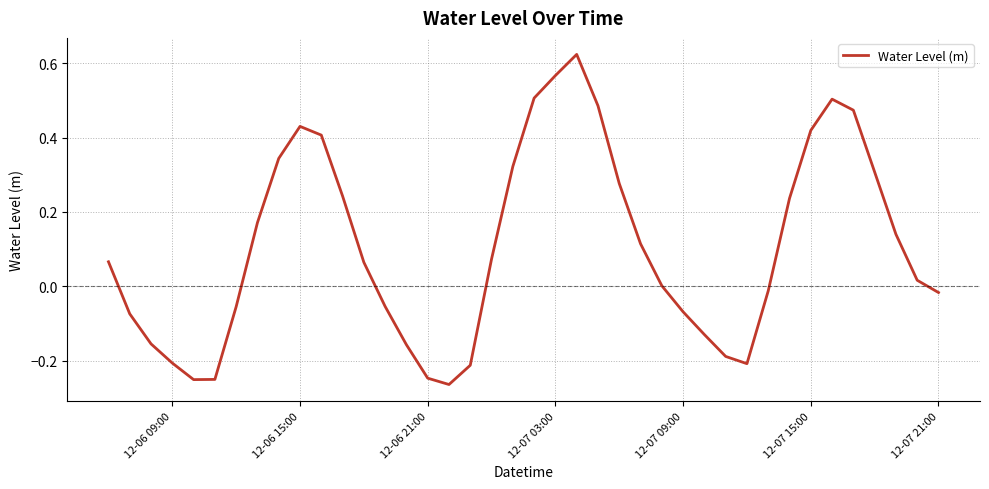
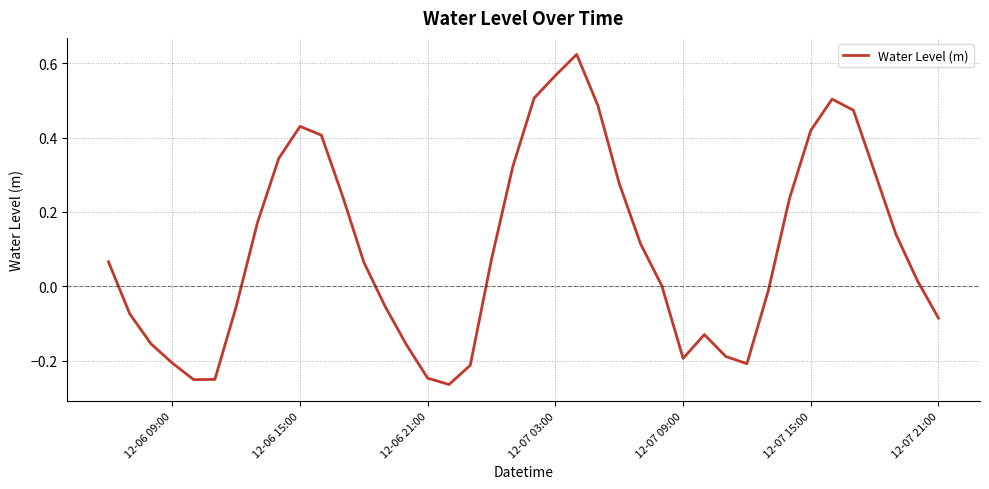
12-07 09:00: -0.07 -> -0.19
12-07 21:00: -0.02 -> -0.09
